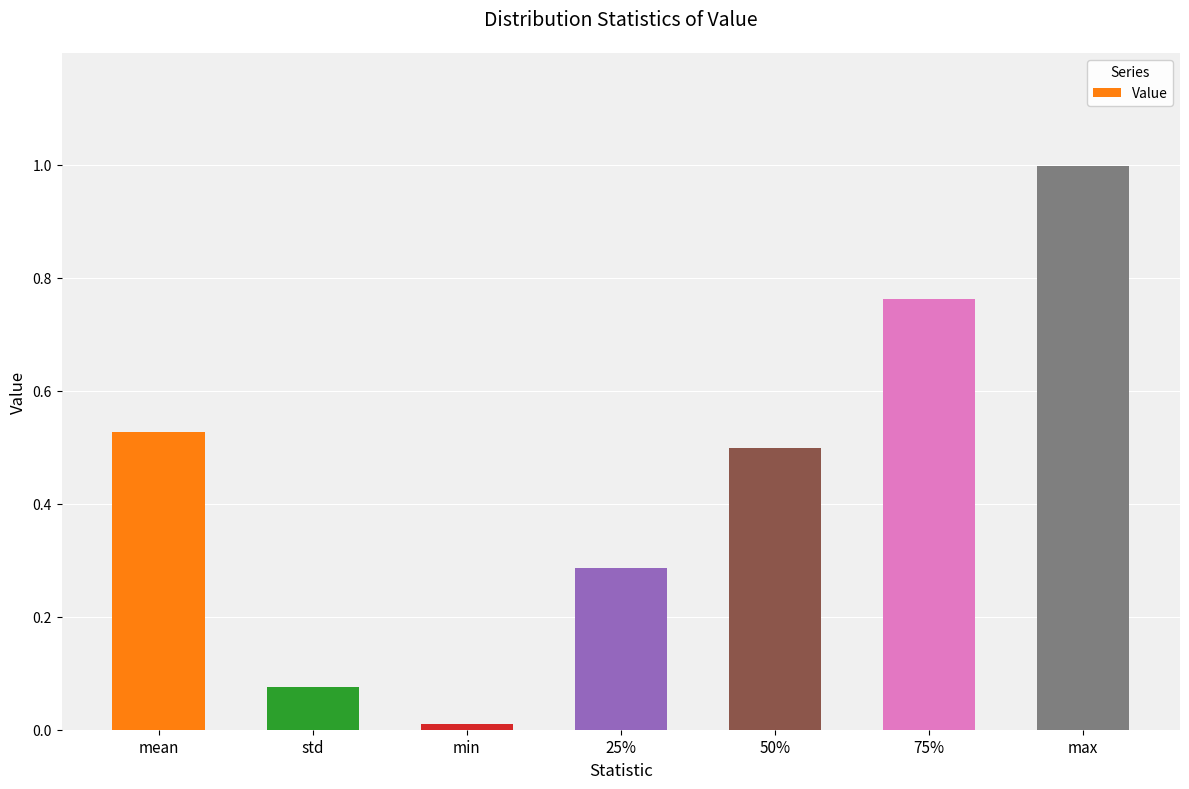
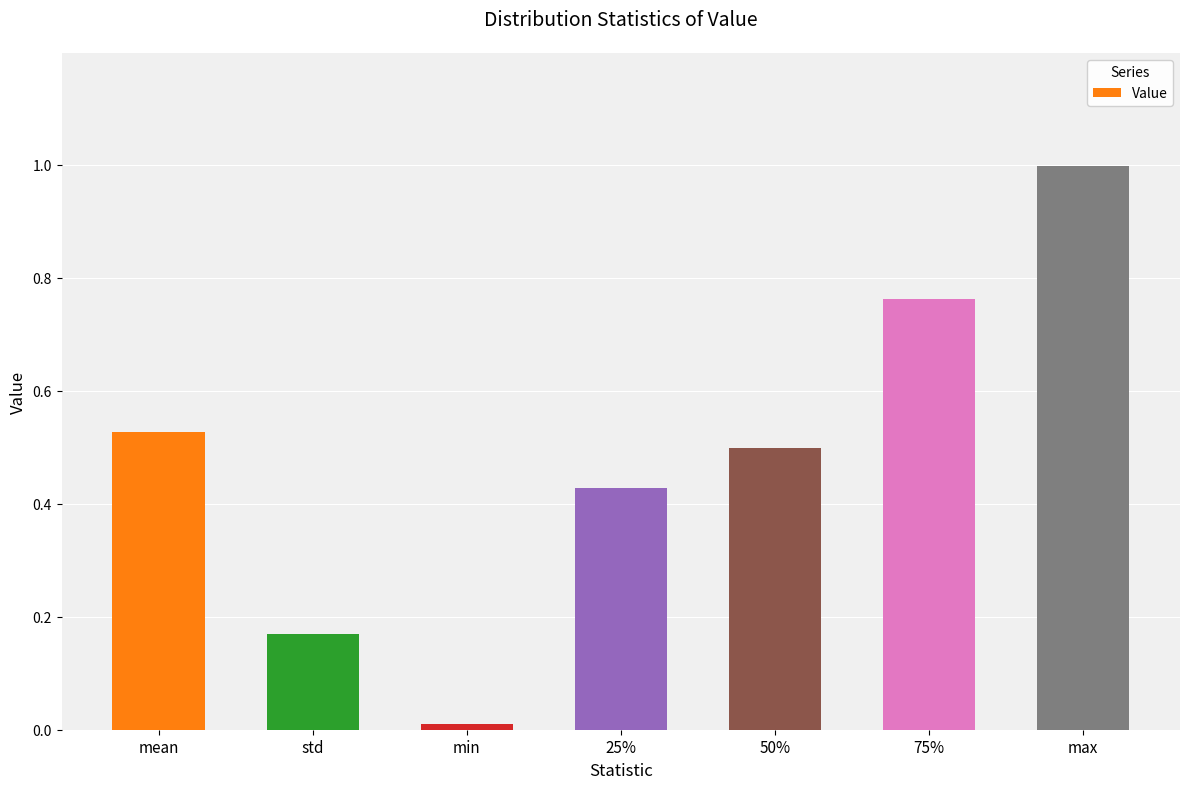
std: 0.08 -> 0.17
25%: 0.29 -> 0.43
